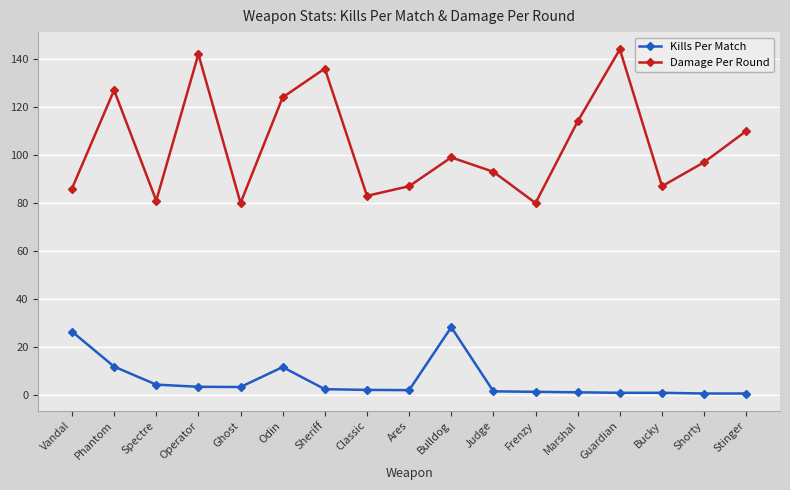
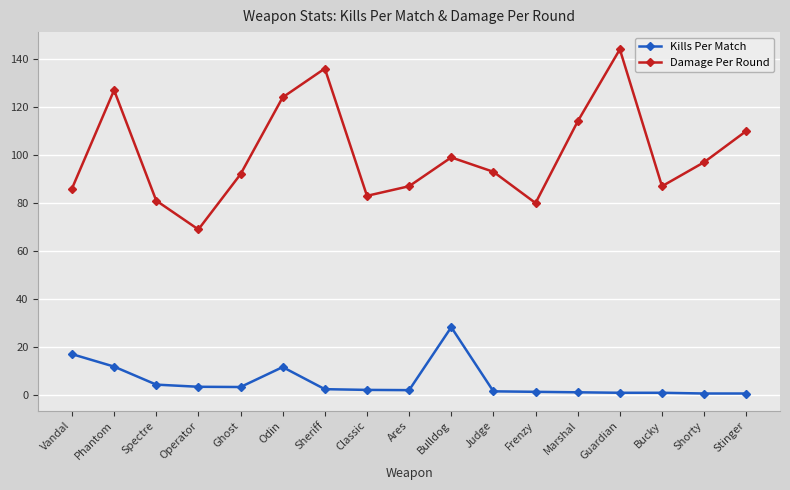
Kills Per Match, Vandal: 27 -> 17
Damage Per Round, Operator: 142 -> 69
Damage Per Round, Ghost: 80 -> 92
